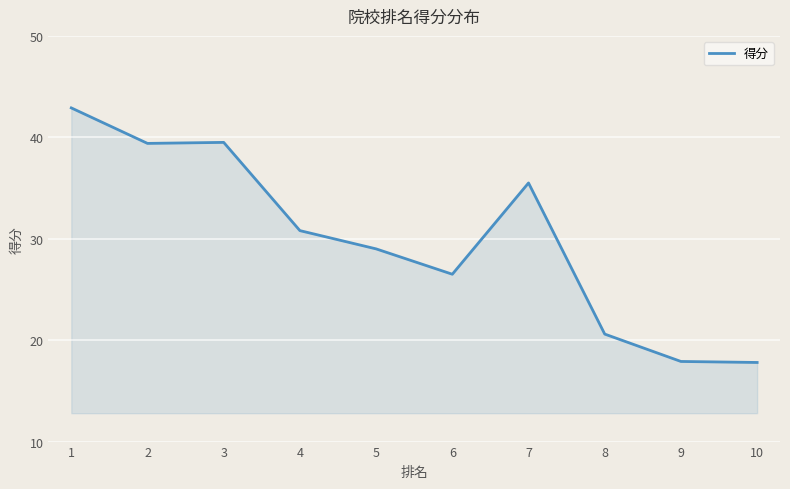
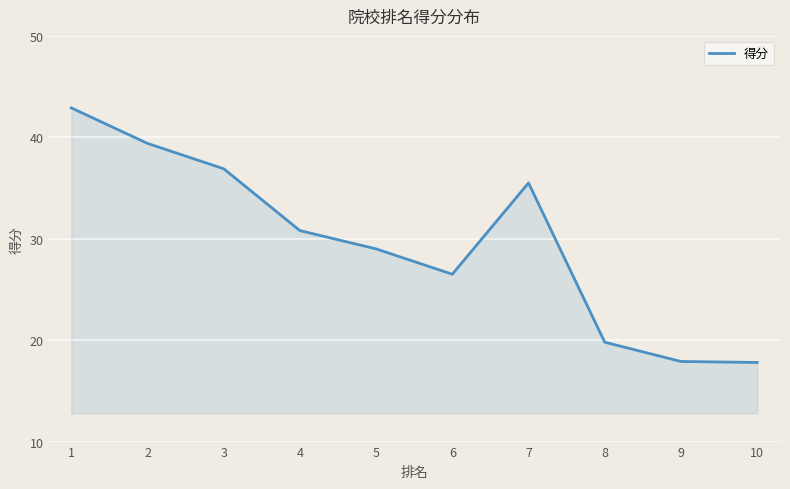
3: 39.5 -> 36.9
8: 20.6 -> 19.8
